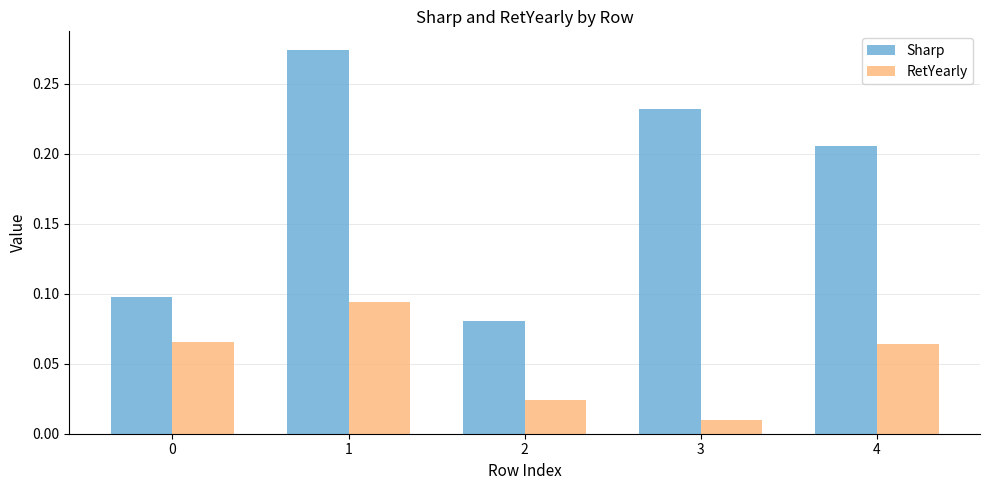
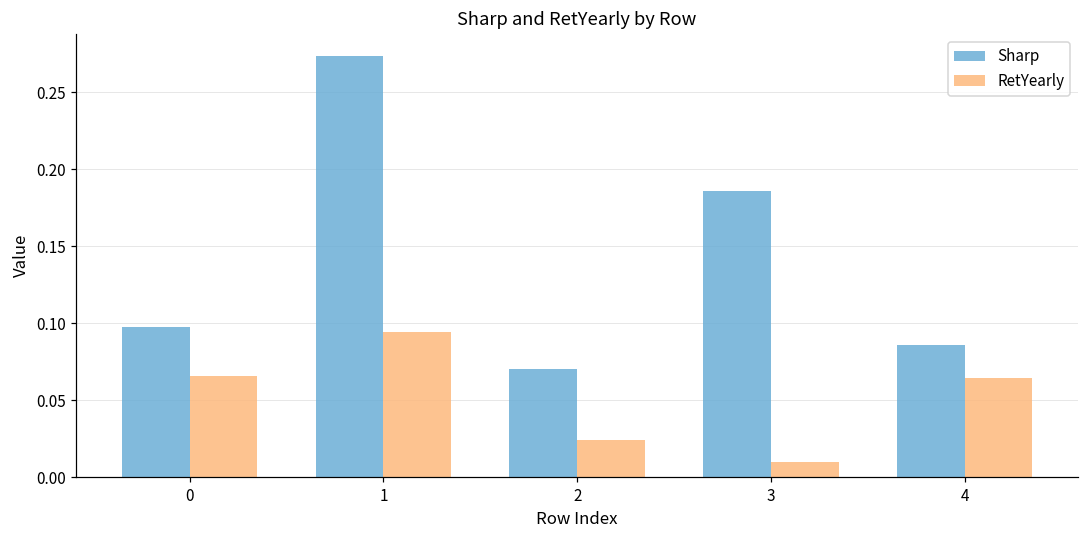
Sharp, 2: 0.080 -> 0.070
Sharp, 3: 0.232 -> 0.186
Sharp, 4: 0.206 -> 0.086
